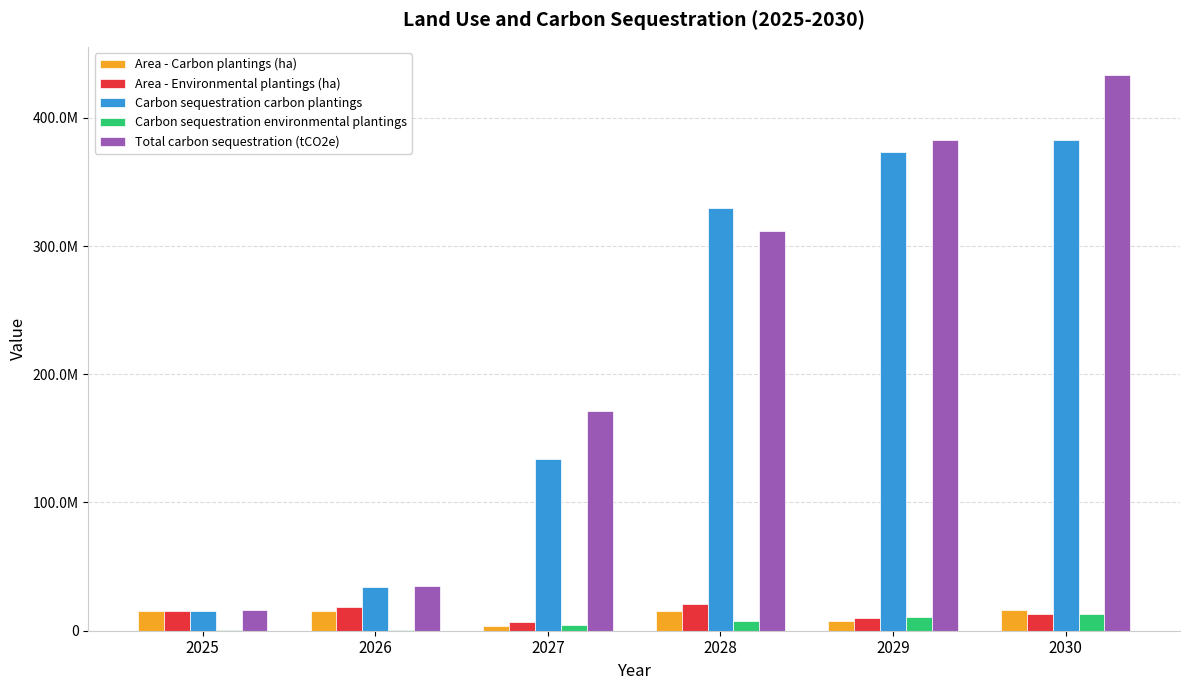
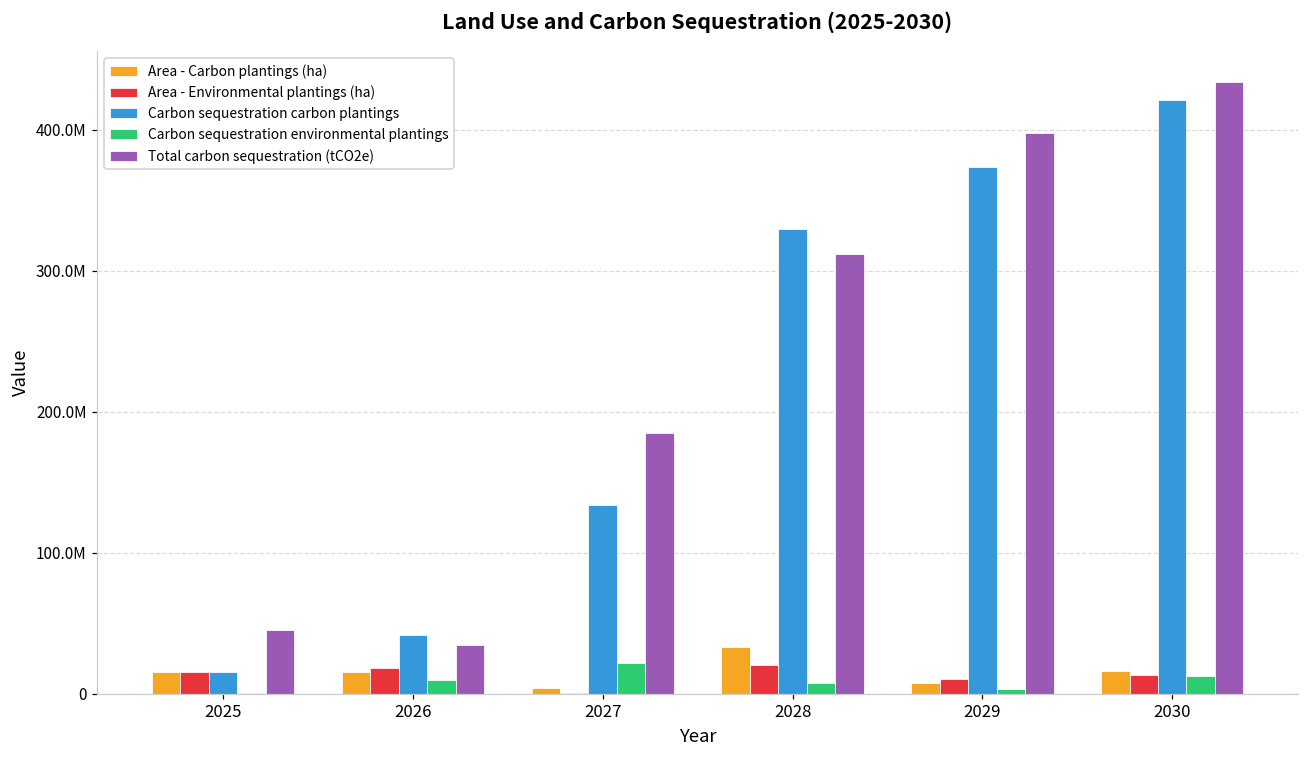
Total carbon sequestration (tCO2e), 2025: 16000000 -> 45000000
Carbon sequestration carbon plantings, 2026: 34000000 -> 42000000
Carbon sequestration environmental plantings, 2026: 1000000 -> 10000000
Area - Environmental plantings (ha), 2027: 7000000 -> 1000000
Carbon sequestration environmental plantings, 2027: 4000000 -> 22000000
Total carbon sequestration (tCO2e), 2027: 172000000 -> 185000000
Area - Carbon plantings (ha), 2028: 16000000 -> 33000000
Carbon sequestration environmental plantings, 2029: 11000000 -> 3000000
Total carbon sequestration (tCO2e), 2029: 383000000 -> 397000000
Carbon sequestration carbon plantings, 2030: 383000000 -> 421000000
